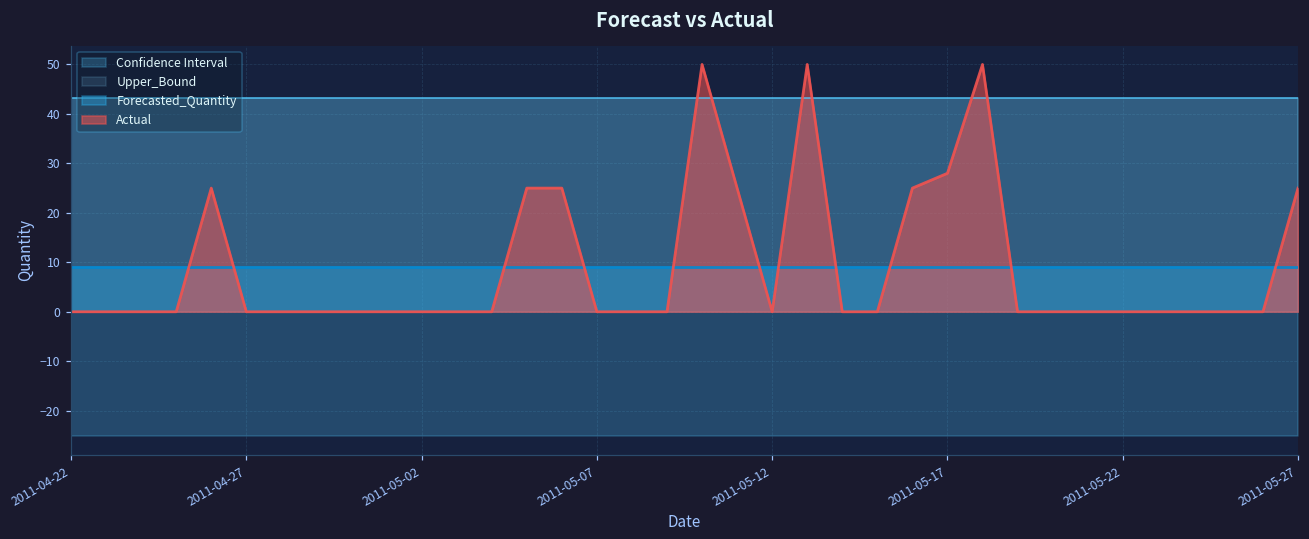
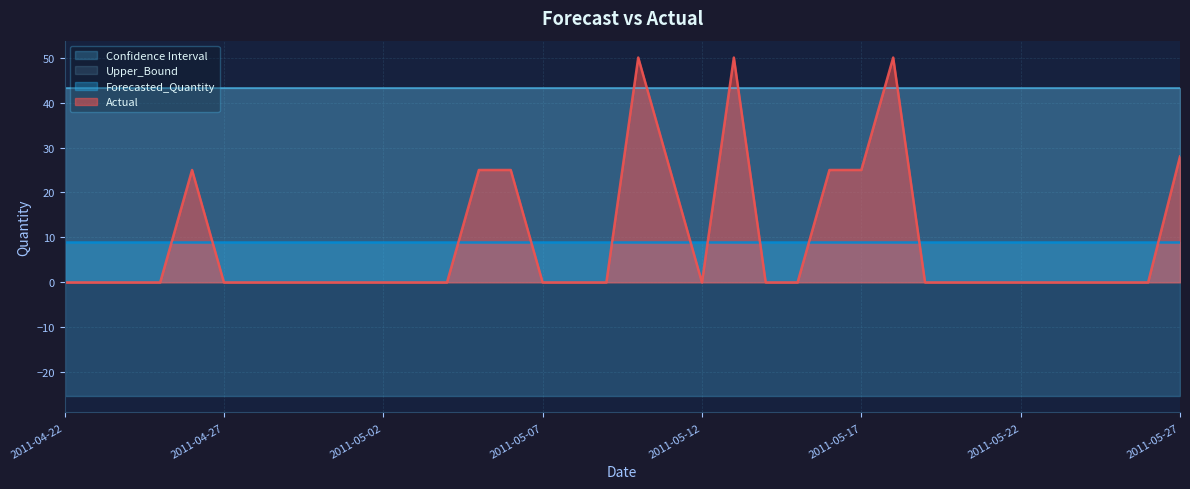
Actual, 2011-05-17: 28 -> 25
Actual, 2011-05-27: 25 -> 28
